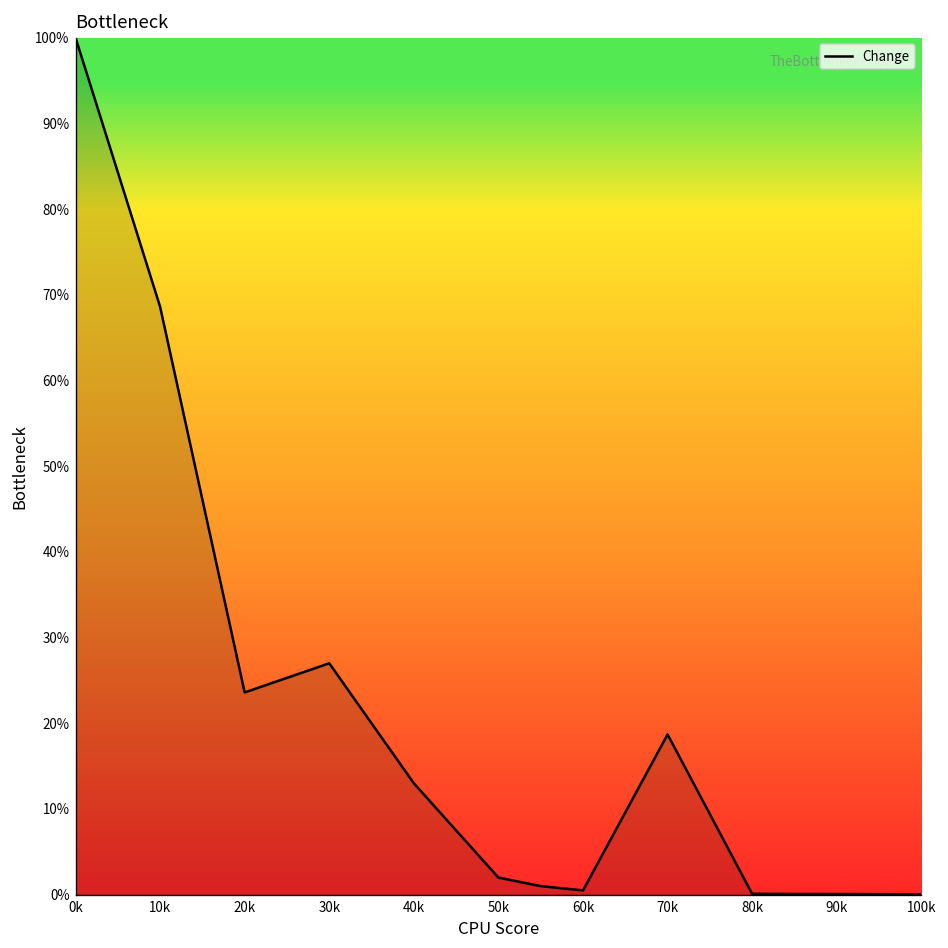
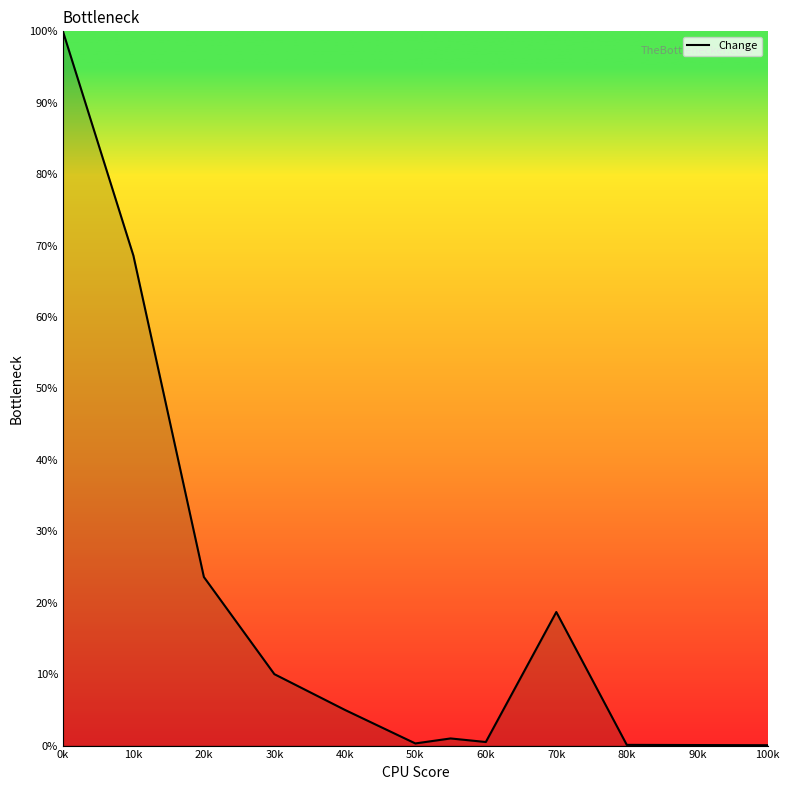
30k: 27% -> 10%
40k: 13% -> 5%
50k: 2% -> 0%
